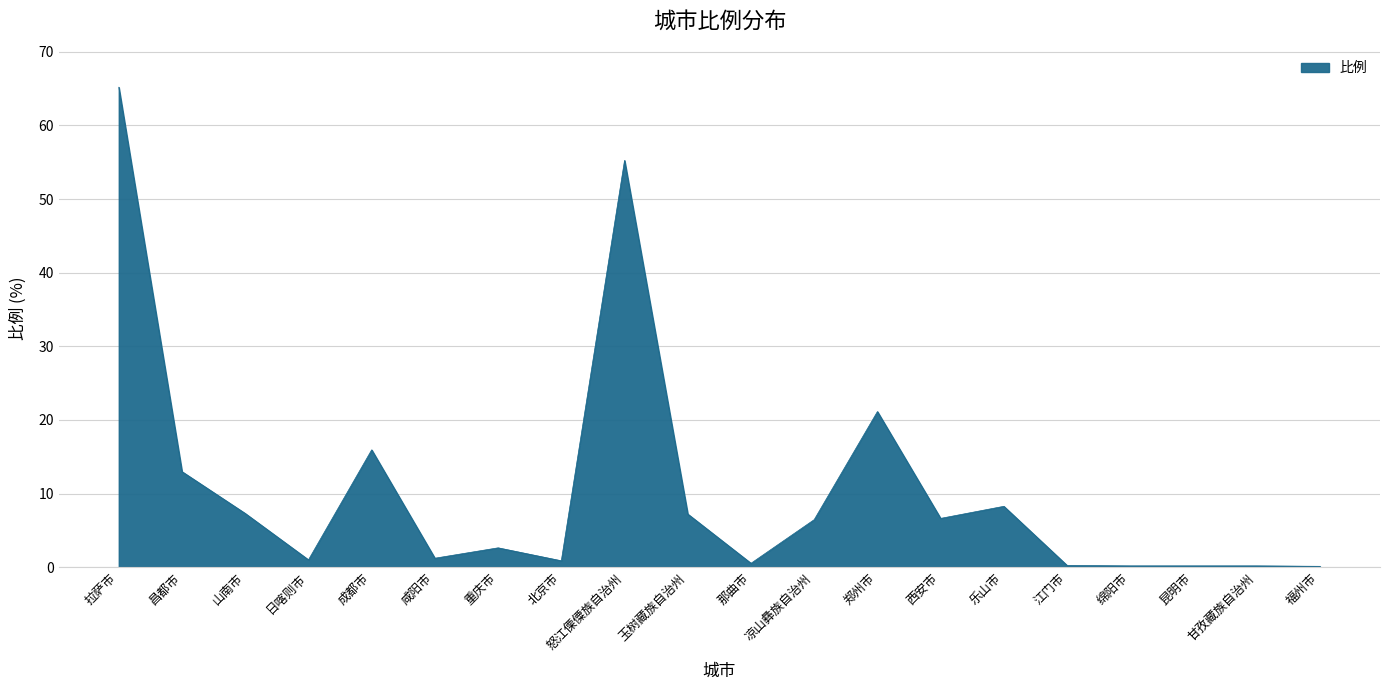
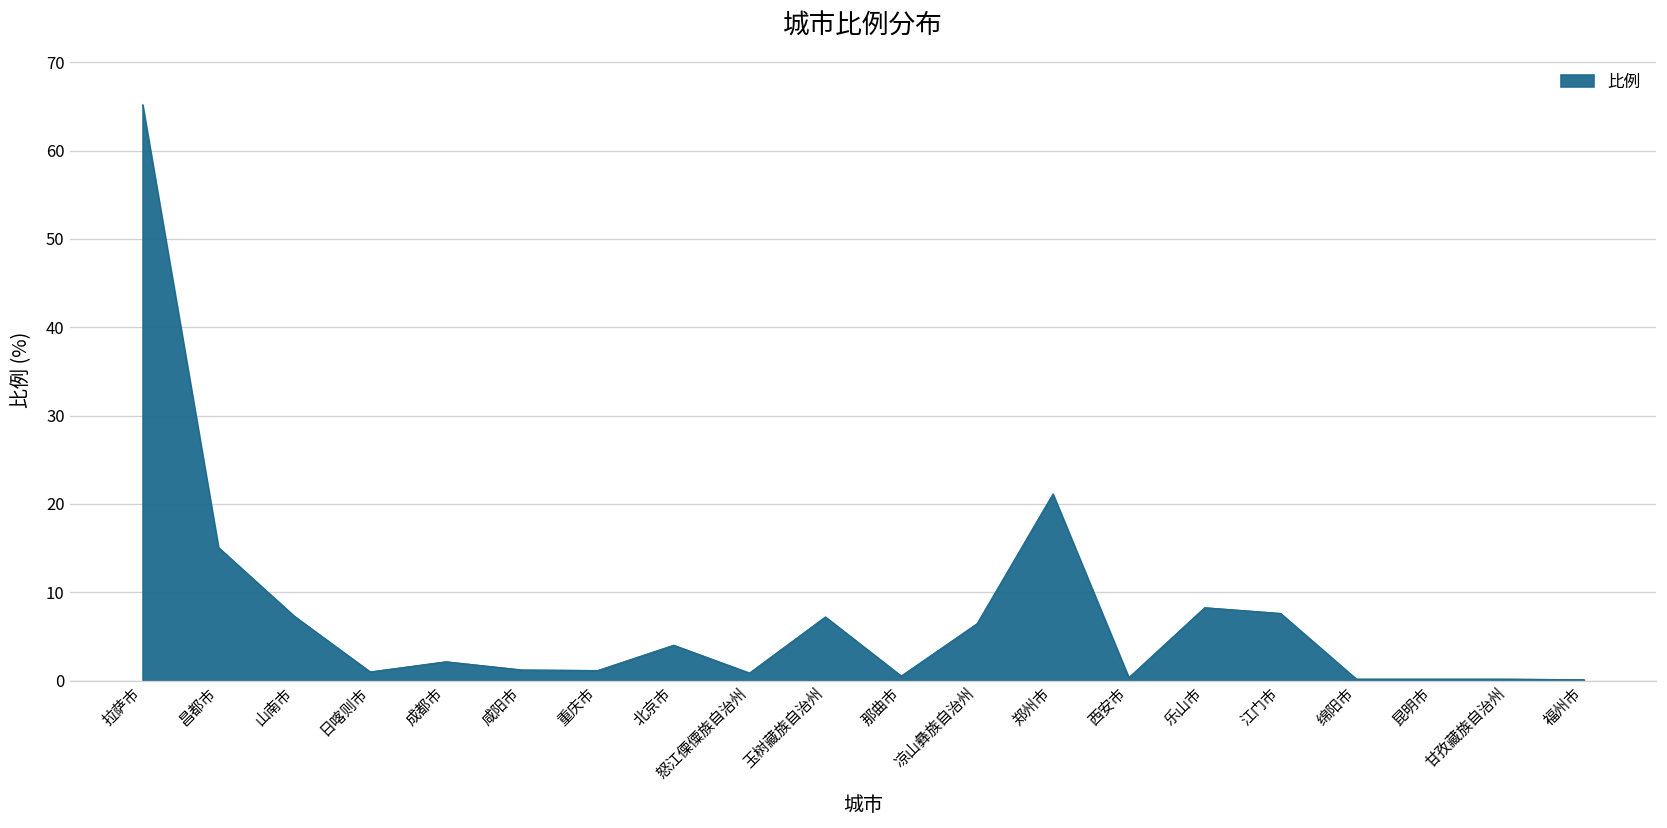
昌都市: 13 -> 15
成都市: 16 -> 2
重庆市: 3 -> 1
北京市: 1 -> 4
怒江傈僳族自治州: 55 -> 1
西安市: 7 -> 0
江门市: 0 -> 8
